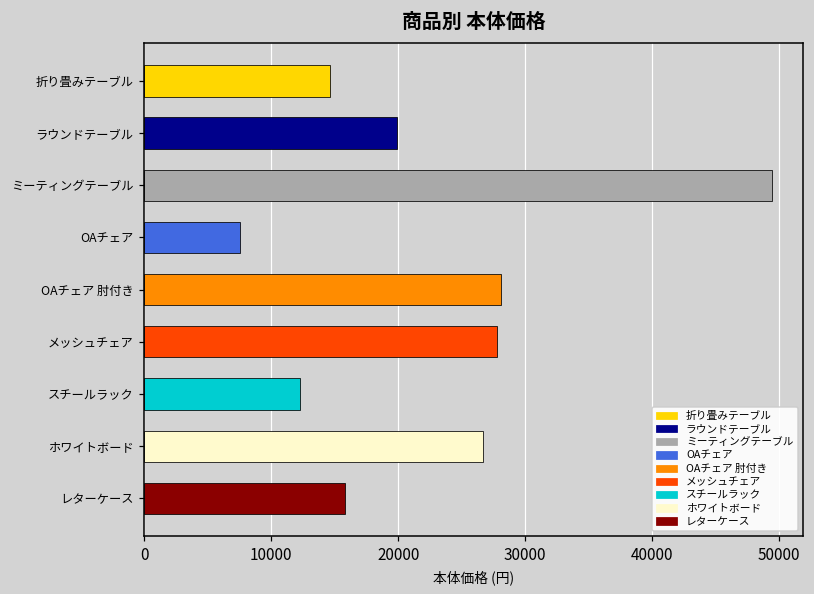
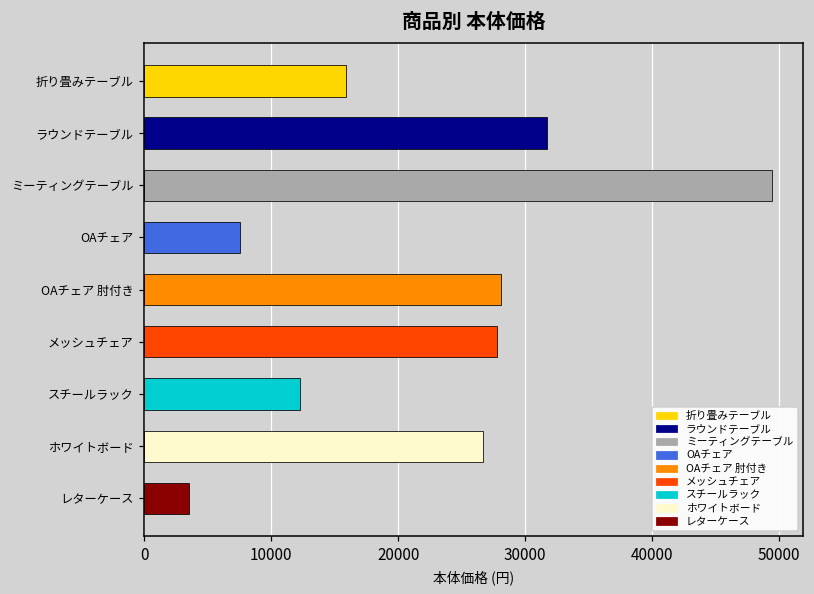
折り畳みテーブル: 14600 -> 15900
ラウンドテーブル: 19900 -> 31700
レターケース: 15800 -> 3500
